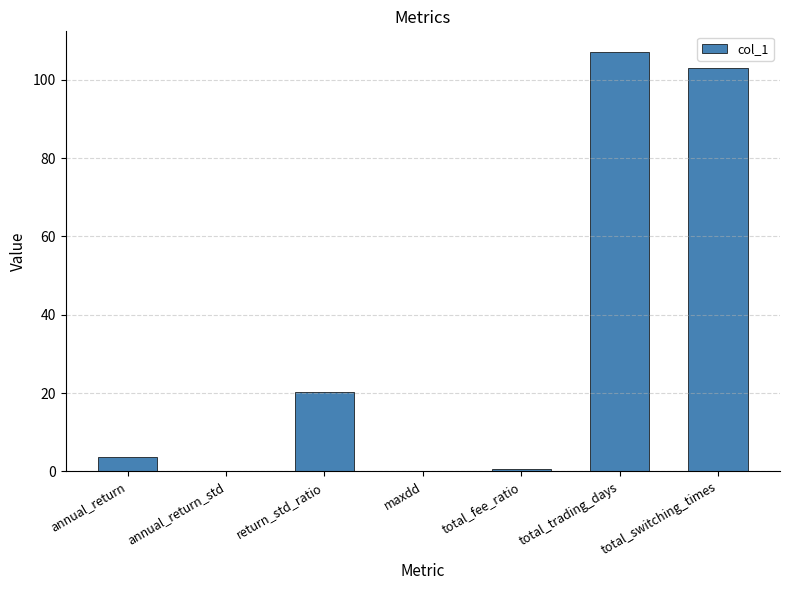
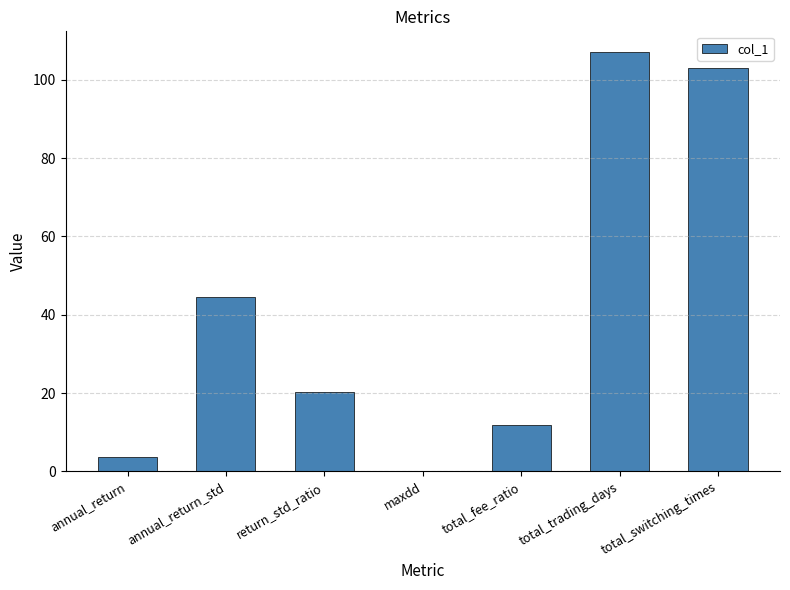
annual_return_std: 0 -> 45
total_fee_ratio: 1 -> 12
